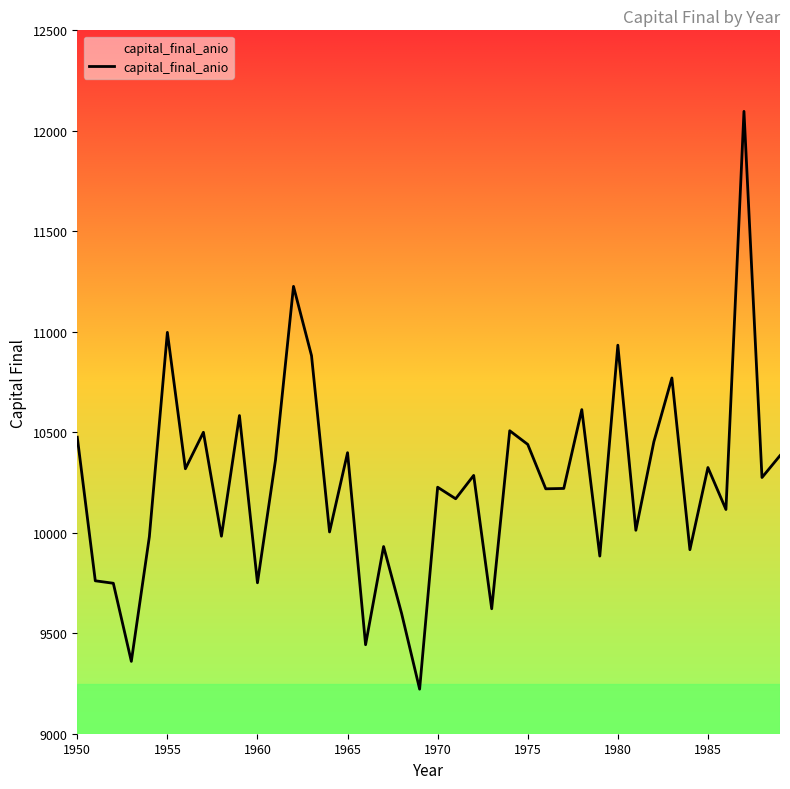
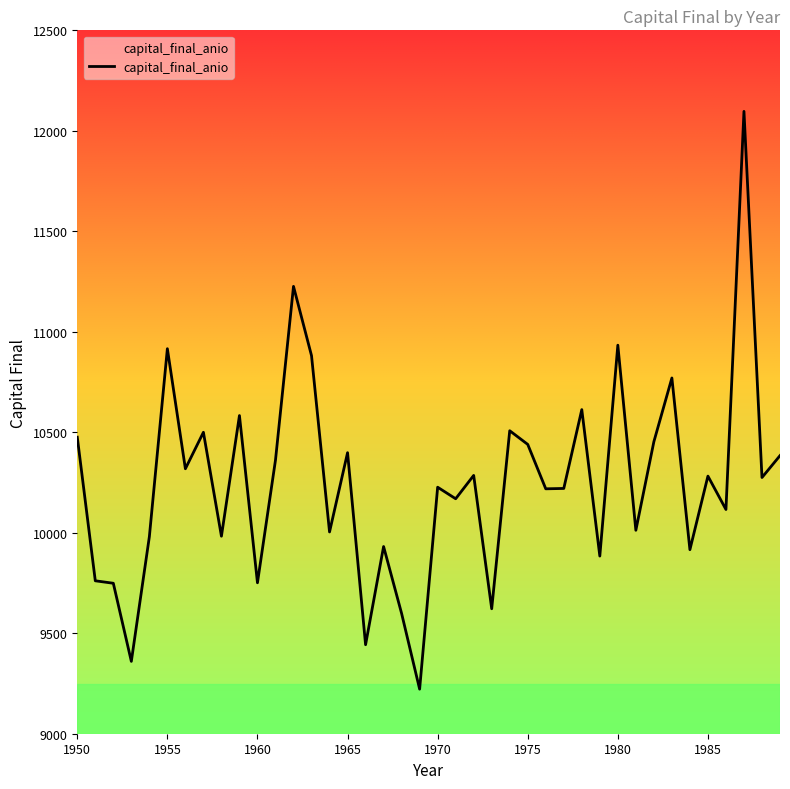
1955: 11000 -> 10920
1985: 10320 -> 10280
